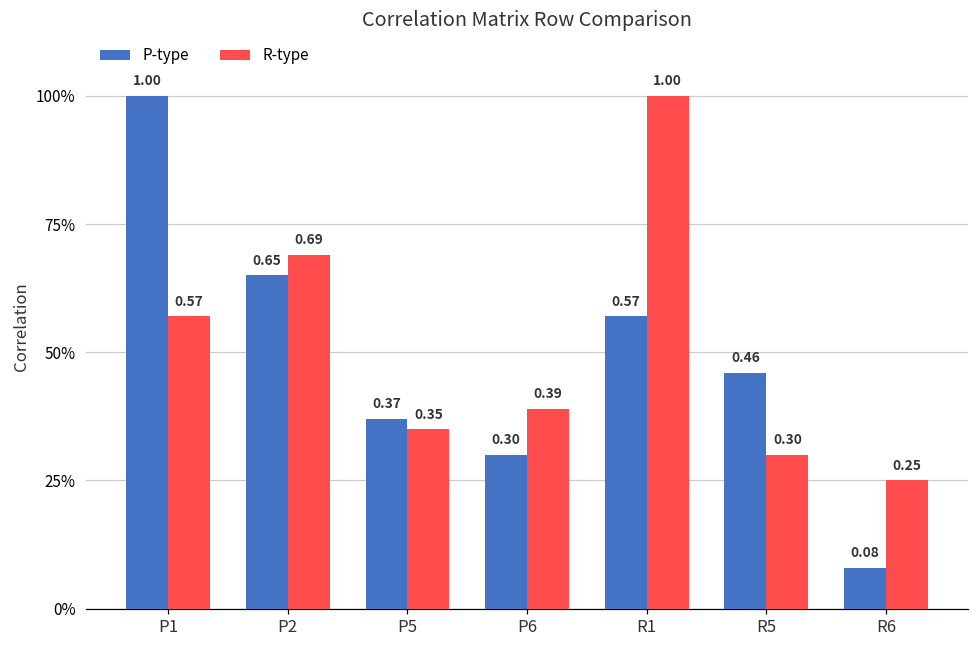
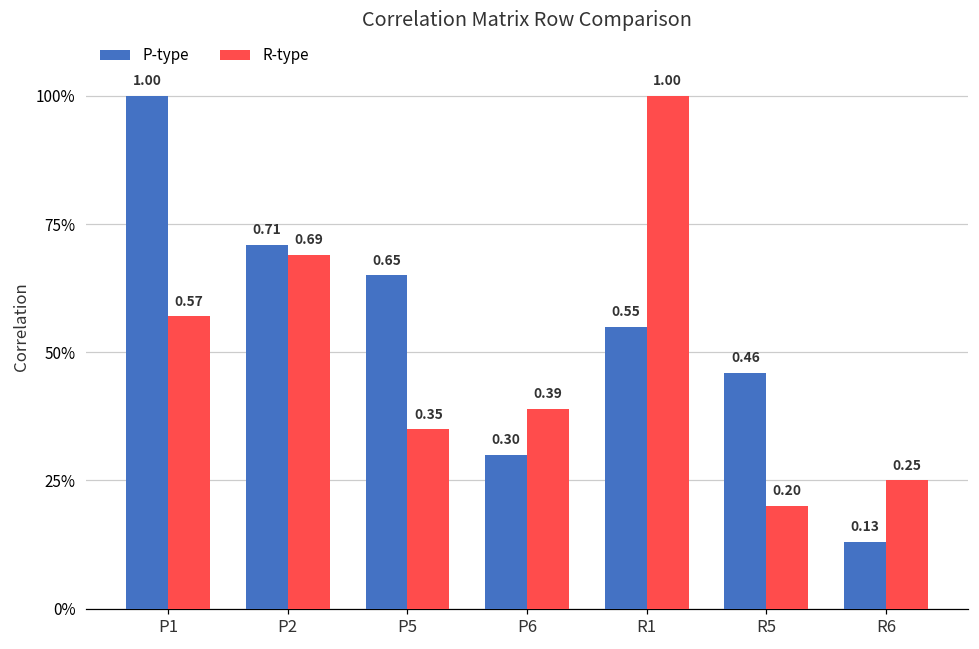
P-type, P2: 0.65 -> 0.71
P-type, P5: 0.37 -> 0.65
P-type, R1: 0.57 -> 0.55
R-type, R5: 0.30 -> 0.20
P-type, R6: 0.08 -> 0.13
